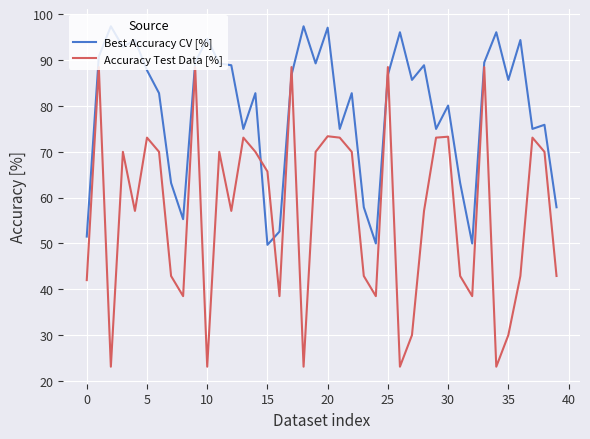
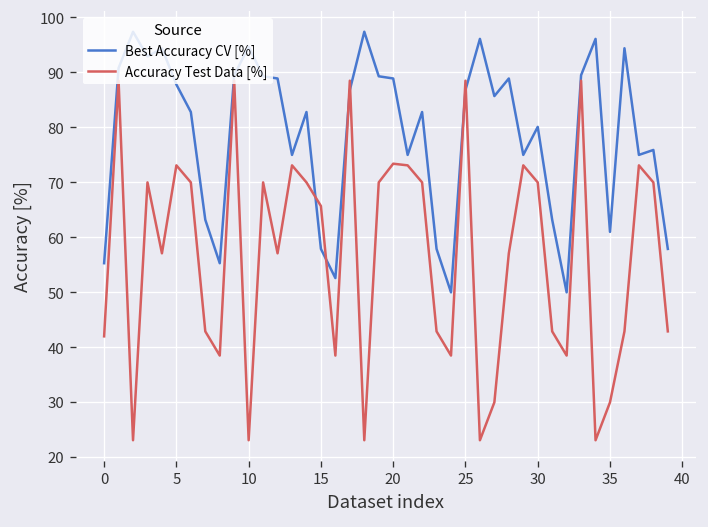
Best Accuracy CV [%], 0: 52 -> 55
Best Accuracy CV [%], 15: 50 -> 58
Best Accuracy CV [%], 20: 97 -> 89
Accuracy Test Data [%], 30: 73 -> 70
Best Accuracy CV [%], 35: 86 -> 61
